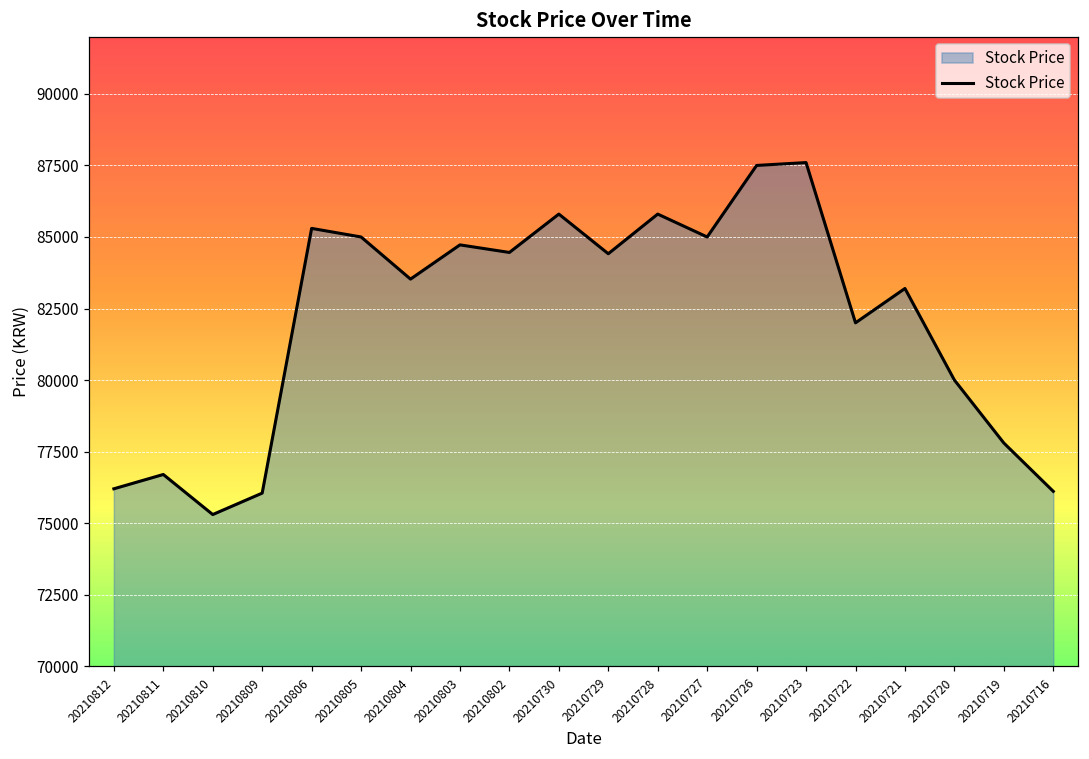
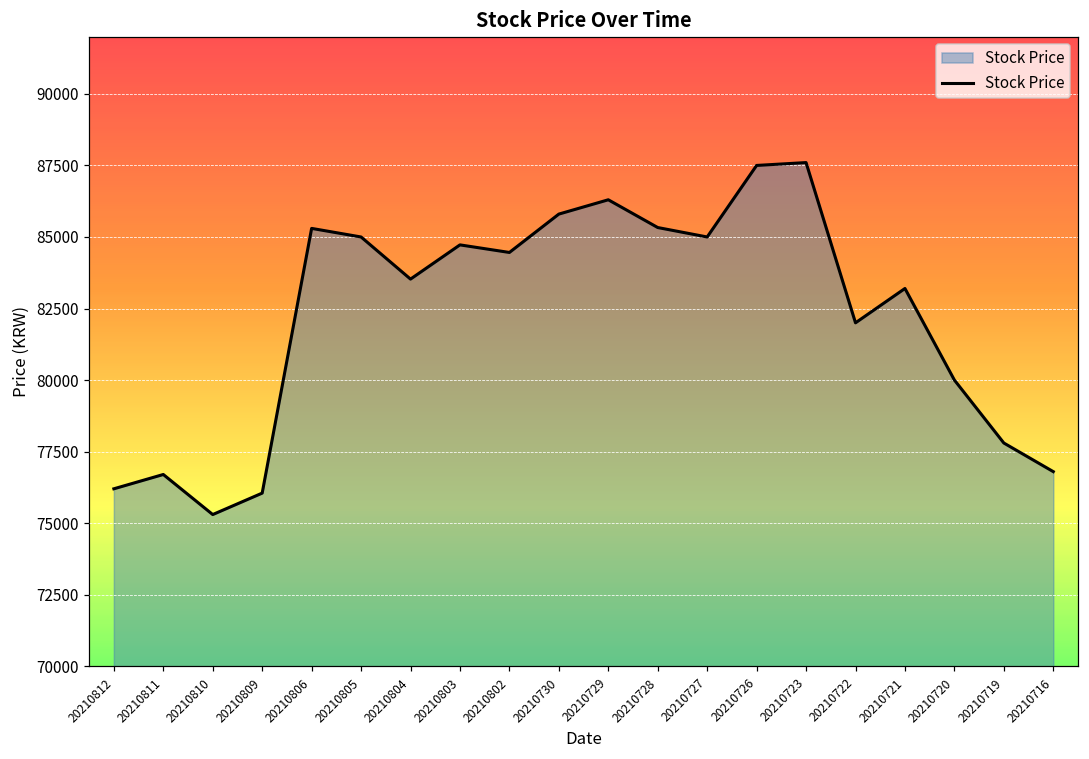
20210729: 84400 -> 86300
20210728: 85800 -> 85300
20210716: 76100 -> 76800
